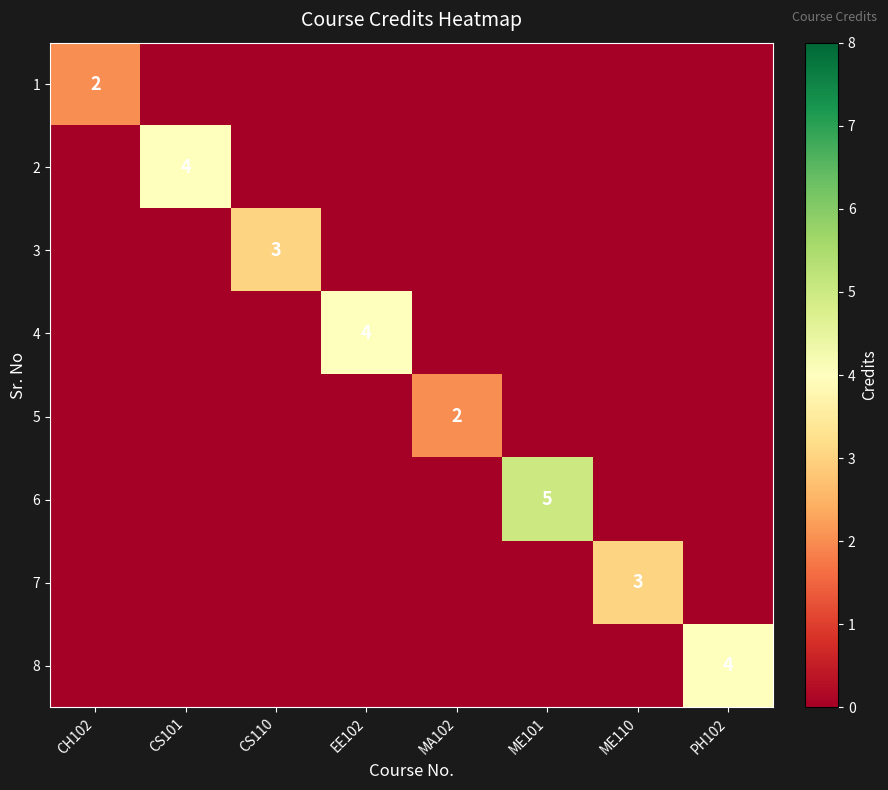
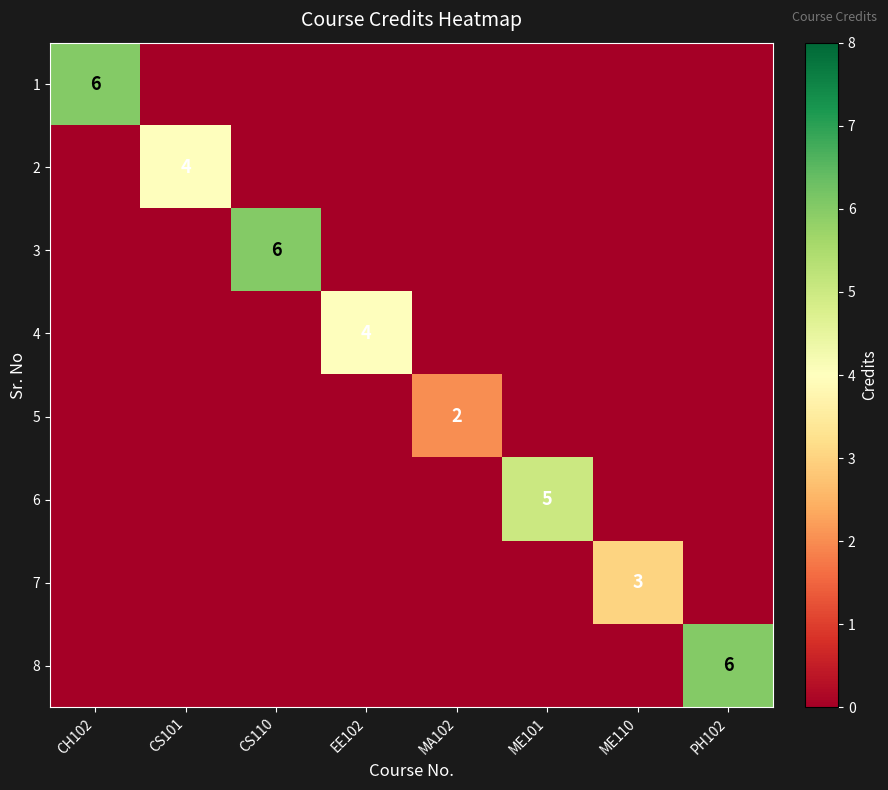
1, CH102: 2 -> 6
3, CS110: 3 -> 6
8, PH102: 4 -> 6
